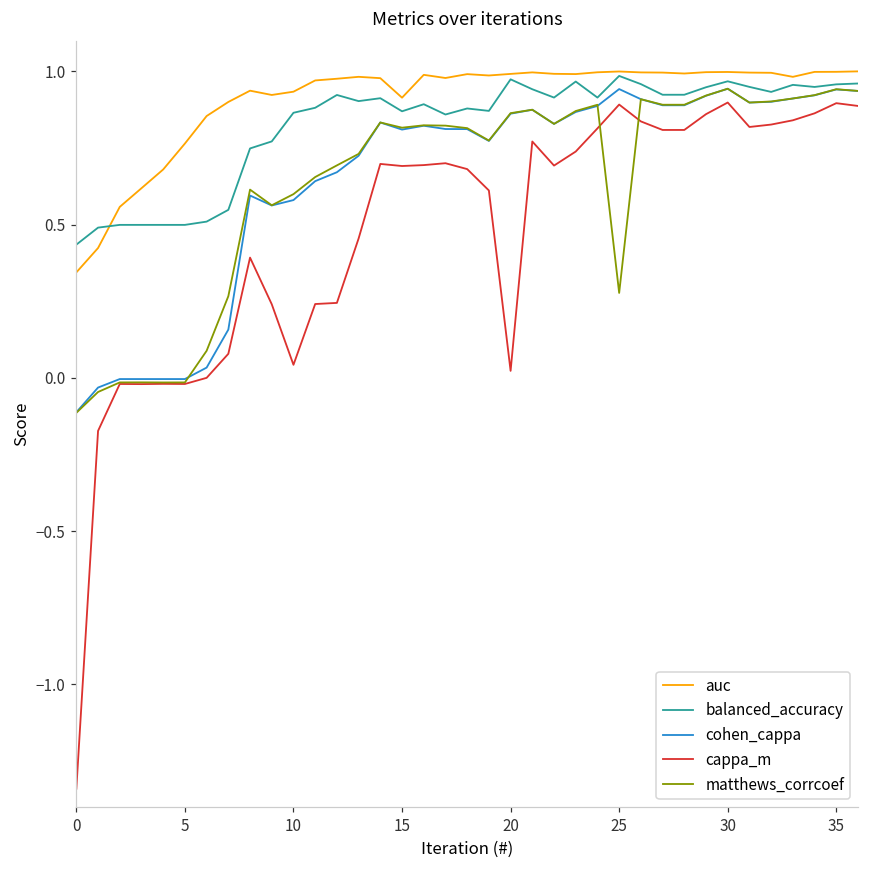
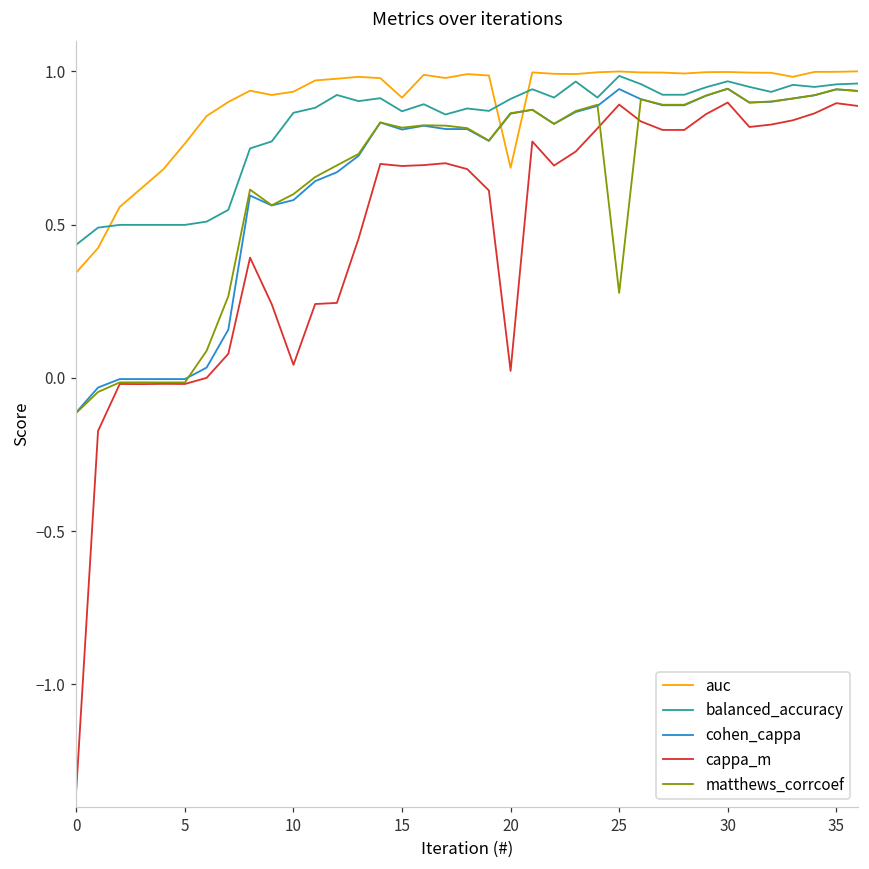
auc, 20: 0.99 -> 0.69
balanced_accuracy, 20: 0.97 -> 0.91
